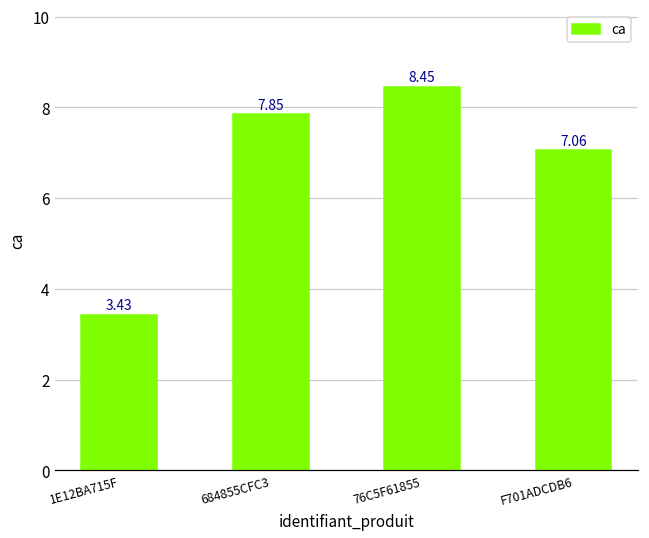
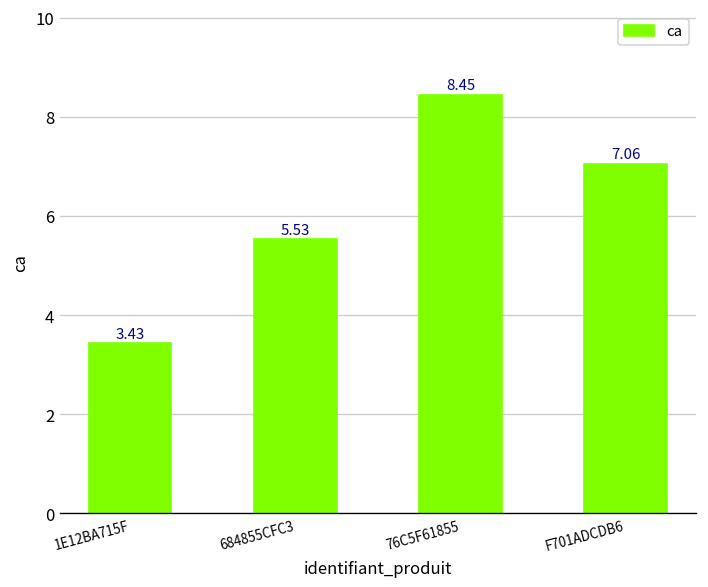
684855CFC3: 7.85 -> 5.53
